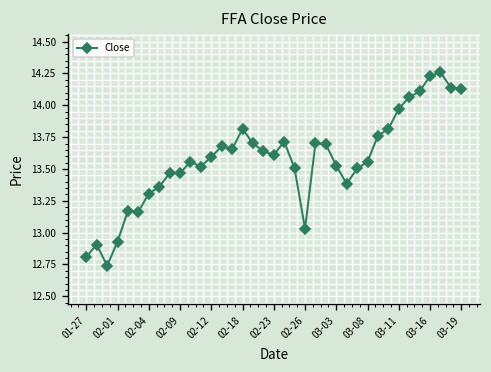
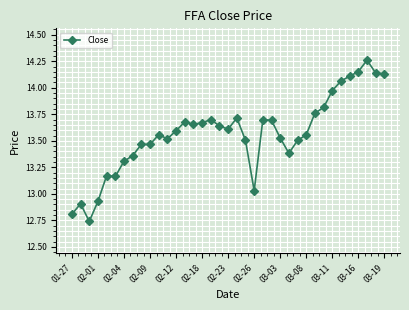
02-18: 13.81 -> 13.67
03-16: 14.23 -> 14.15
